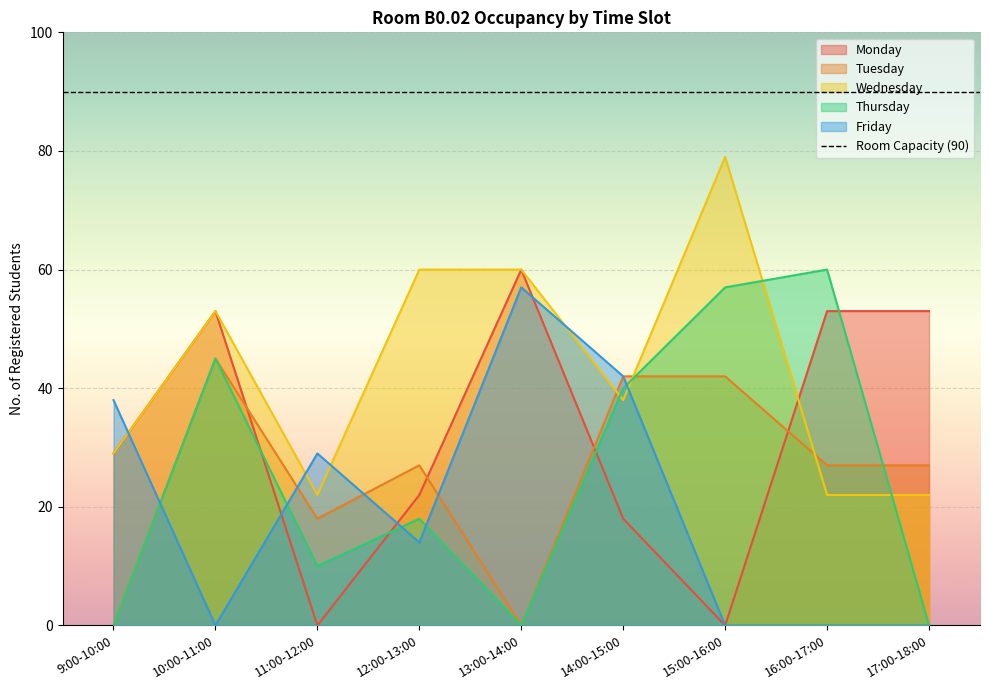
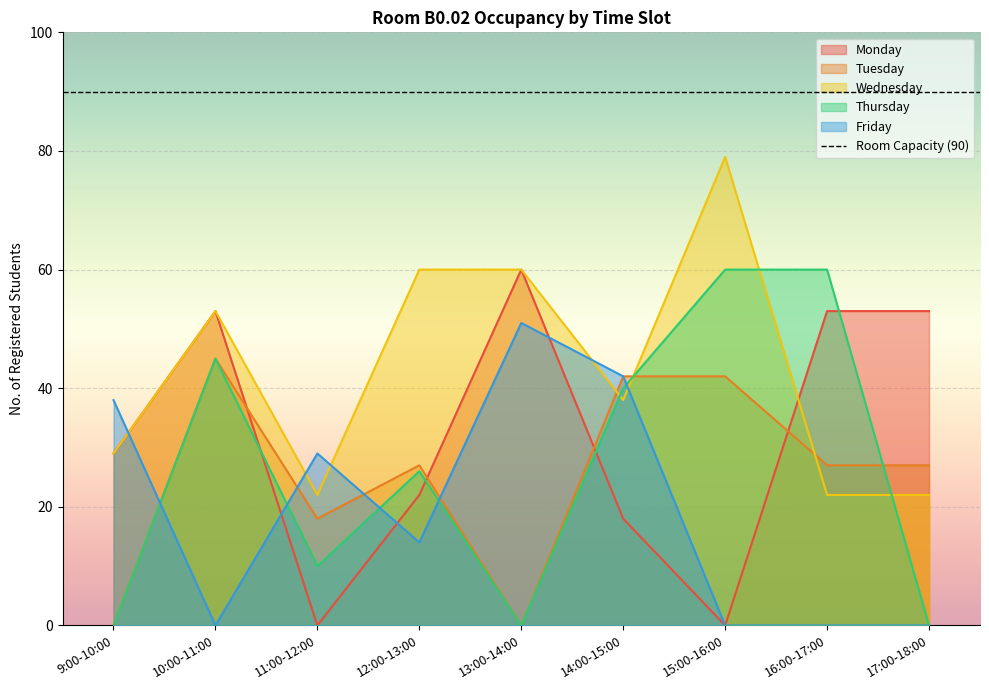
Thursday, 12:00-13:00: 18 -> 26
Friday, 13:00-14:00: 57 -> 51
Thursday, 15:00-16:00: 57 -> 60
